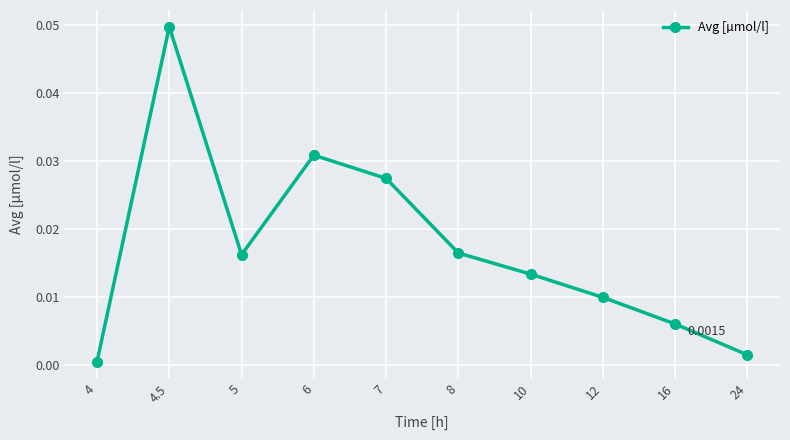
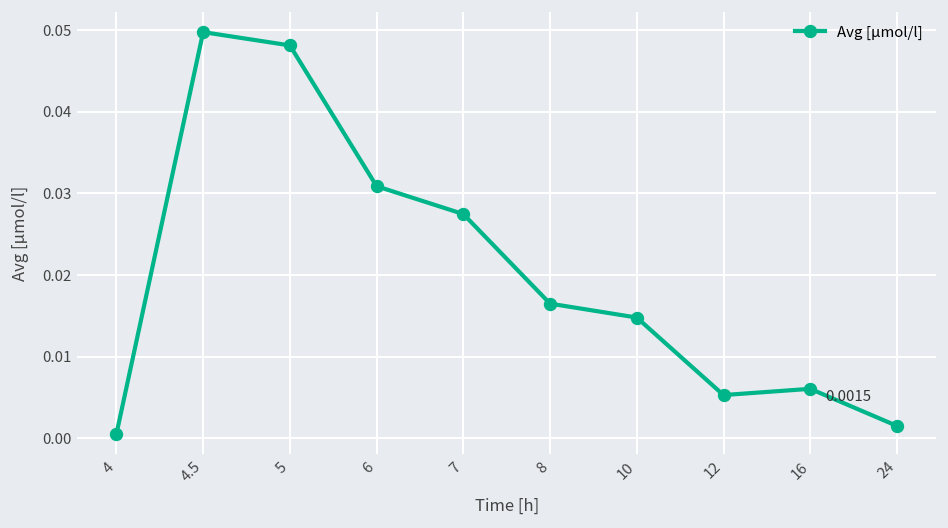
5: 0.016 -> 0.048
10: 0.013 -> 0.015
12: 0.010 -> 0.005
